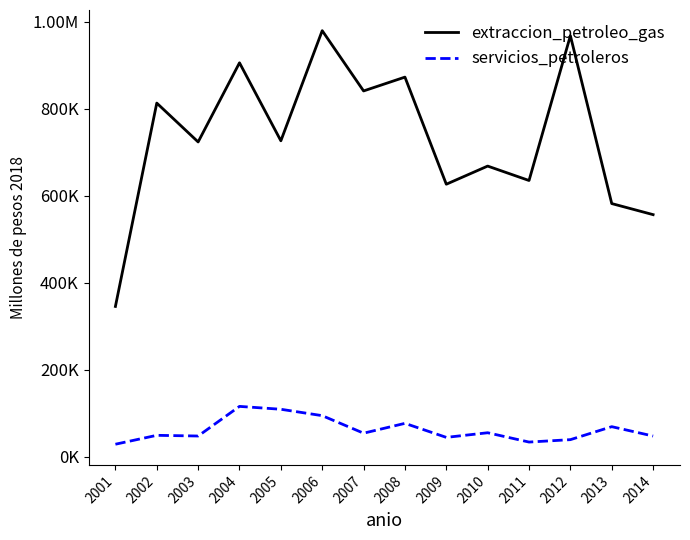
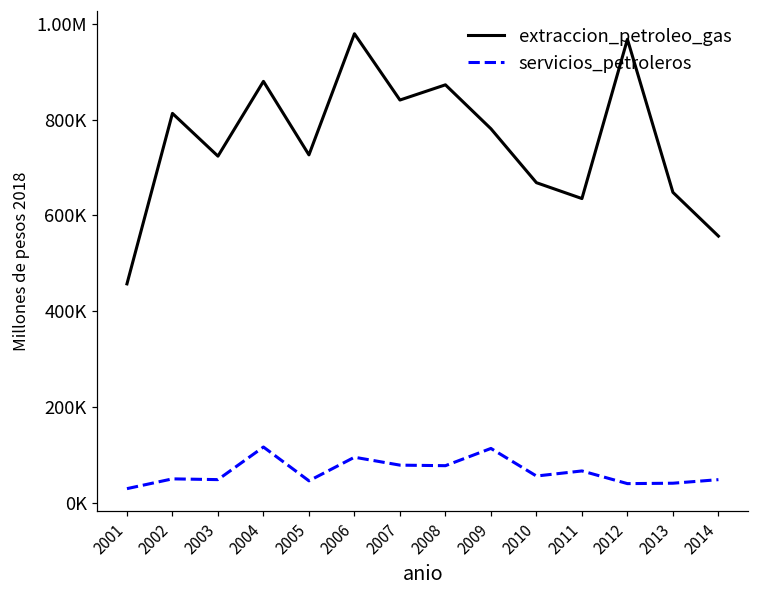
extraccion_petroleo_gas, 2001: 350000 -> 460000
extraccion_petroleo_gas, 2004: 910000 -> 880000
servicios_petroleros, 2005: 110000 -> 50000
servicios_petroleros, 2007: 50000 -> 80000
extraccion_petroleo_gas, 2009: 630000 -> 780000
servicios_petroleros, 2009: 50000 -> 110000
servicios_petroleros, 2011: 30000 -> 70000
extraccion_petroleo_gas, 2013: 580000 -> 650000
servicios_petroleros, 2013: 70000 -> 40000
